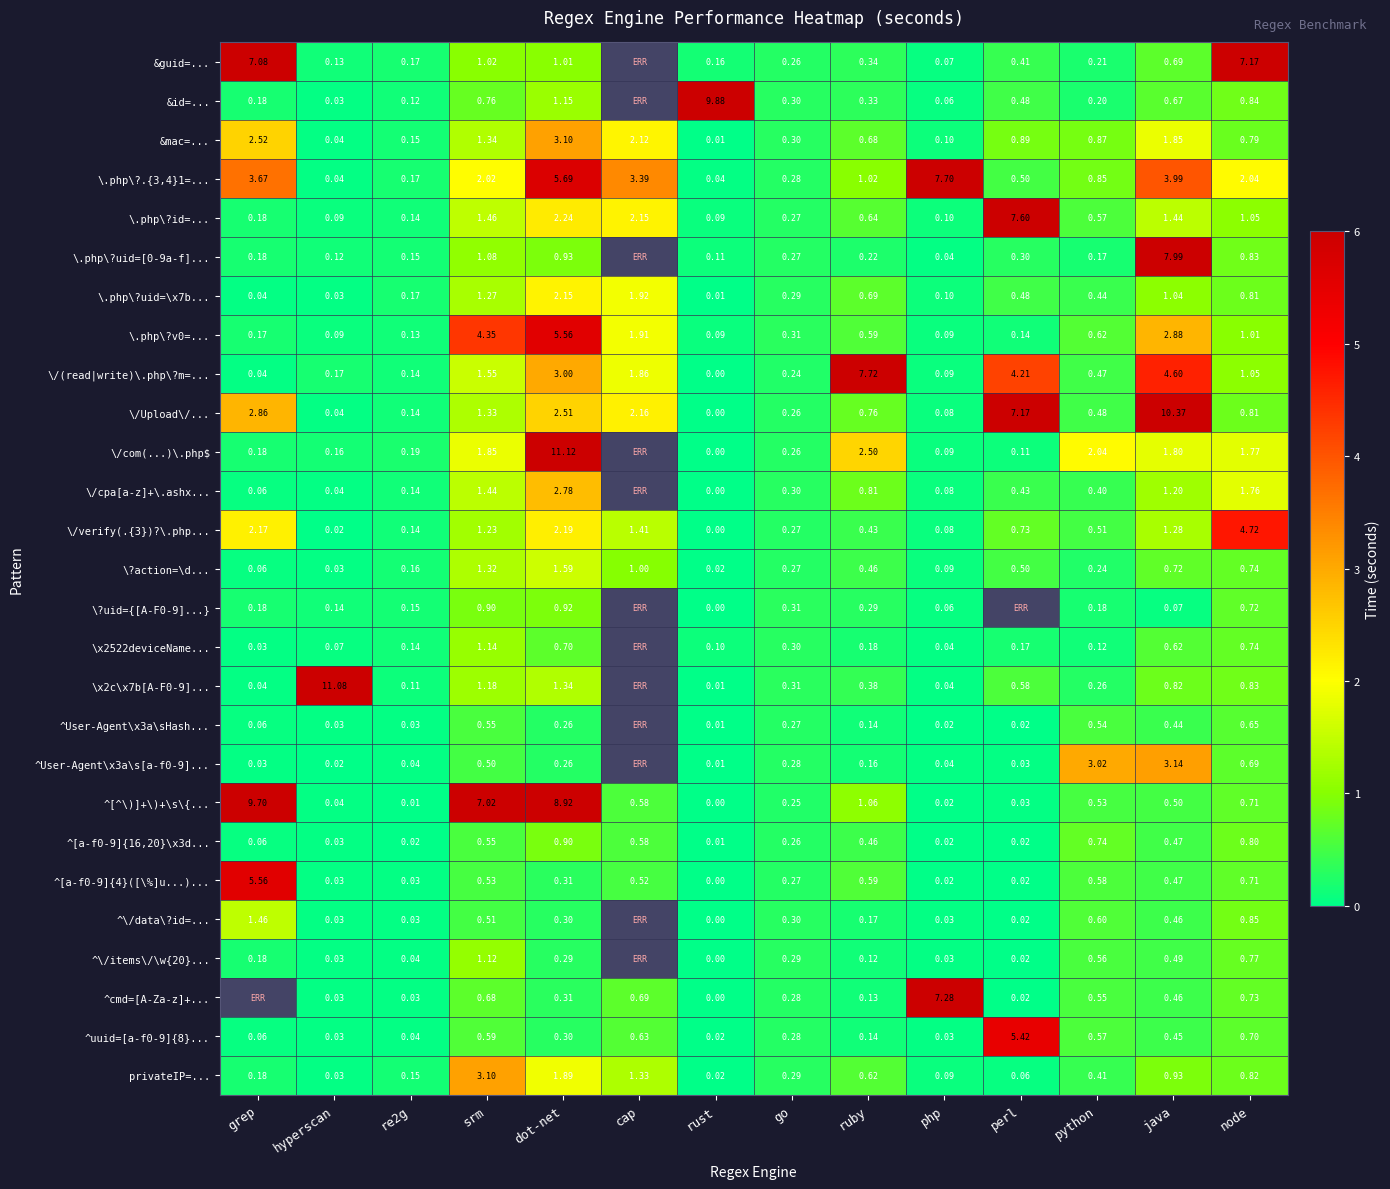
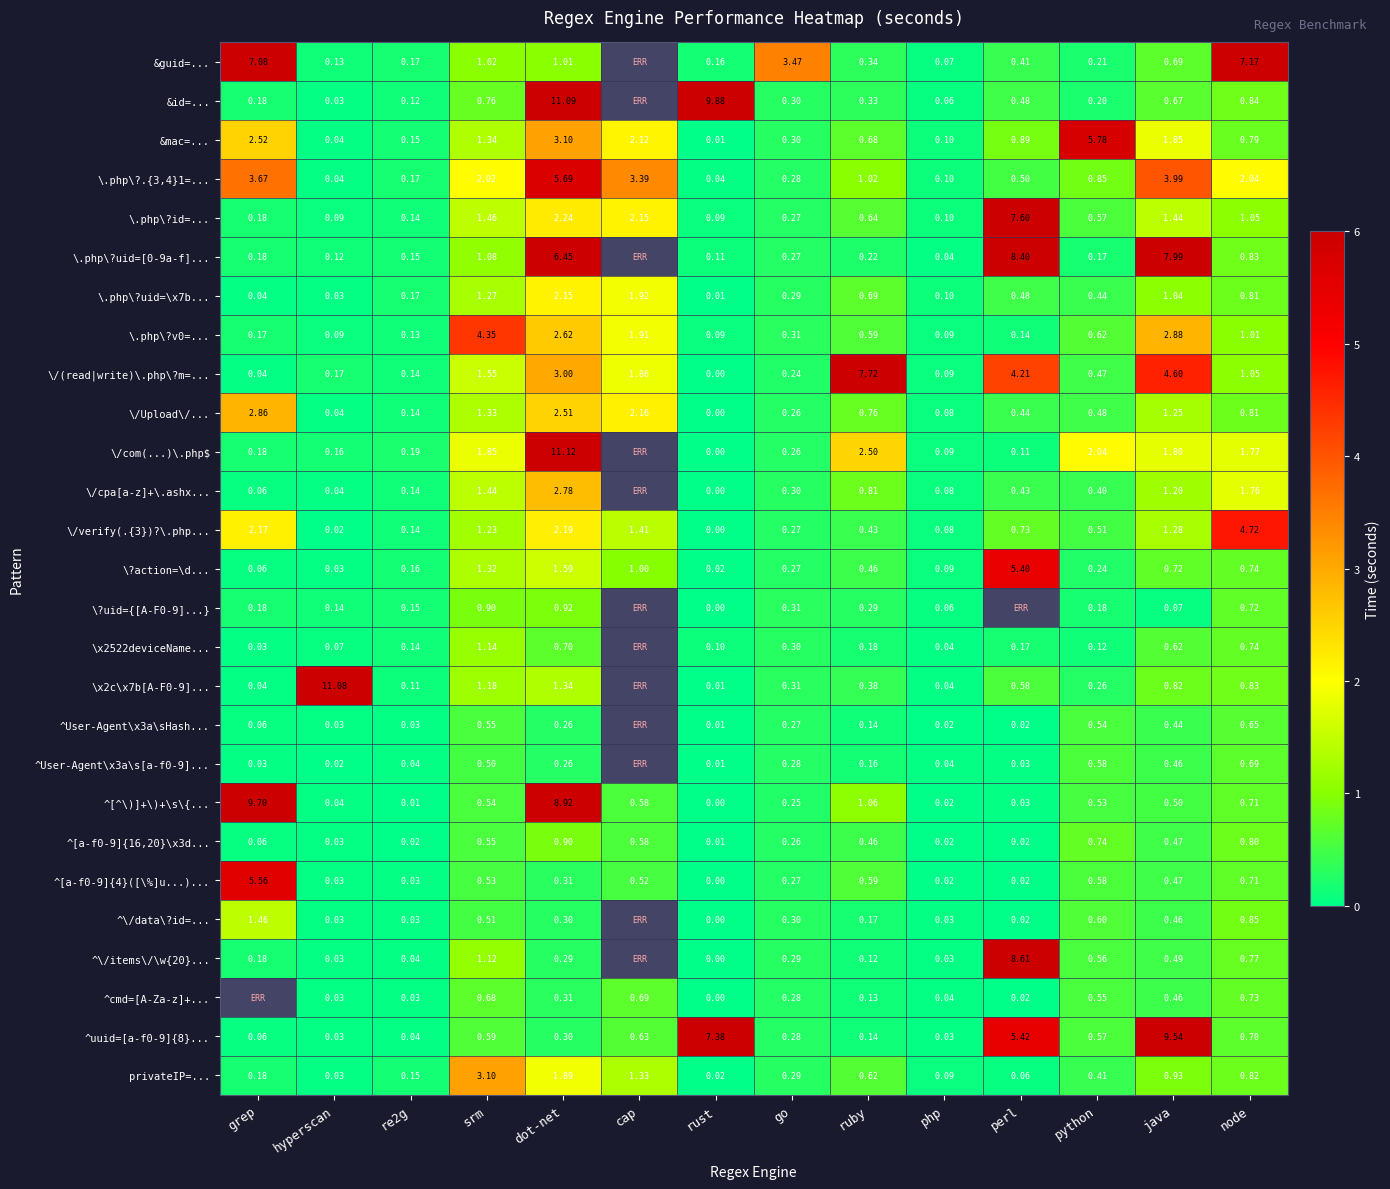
&guid=..., go: 0.26 -> 3.47
&id=..., dot-net: 1.15 -> 11.09
&mac=..., python: 0.87 -> 5.78
\.php\?.{3,4}1=..., php: 7.70 -> 0.10
\.php\?uid=[0-9a-f]..., dot-net: 0.93 -> 6.45
\.php\?uid=[0-9a-f]..., perl: 0.30 -> 8.40
\.php\?v0=..., dot-net: 5.56 -> 2.62
\/Upload\/..., perl: 7.17 -> 0.44
\/Upload\/..., java: 10.37 -> 1.25
\?action=\d..., perl: 0.50 -> 5.40
^User-Agent\x3a\s[a-f0-9]..., python: 3.02 -> 0.58
^User-Agent\x3a\s[a-f0-9]..., java: 3.14 -> 0.46
^[^\)]+\)+\s\{..., srm: 7.02 -> 0.54
^\/items\/\w{20}..., perl: 0.02 -> 8.61
^cmd=[A-Za-z]+..., php: 7.28 -> 0.04
^uuid=[a-f0-9]{8}..., rust: 0.02 -> 7.38
^uuid=[a-f0-9]{8}..., java: 0.45 -> 9.54
